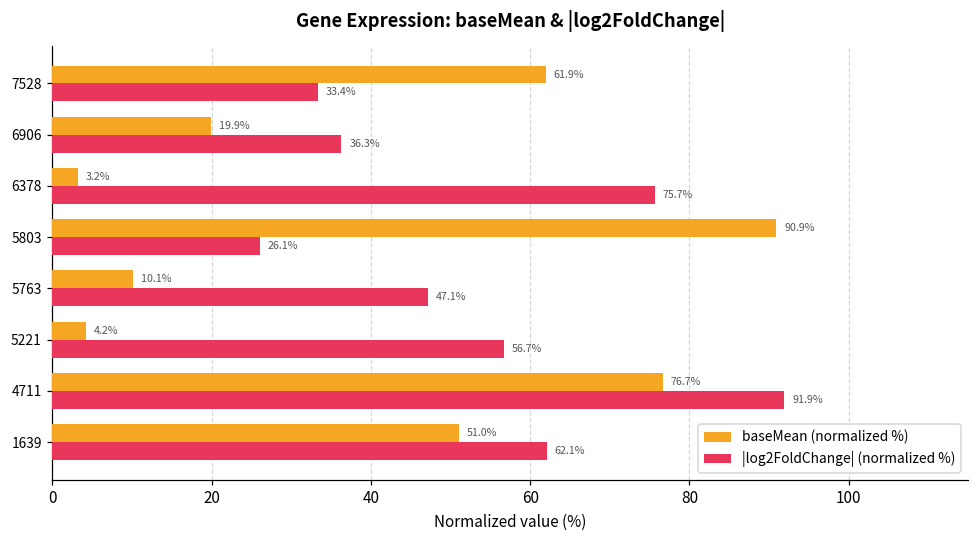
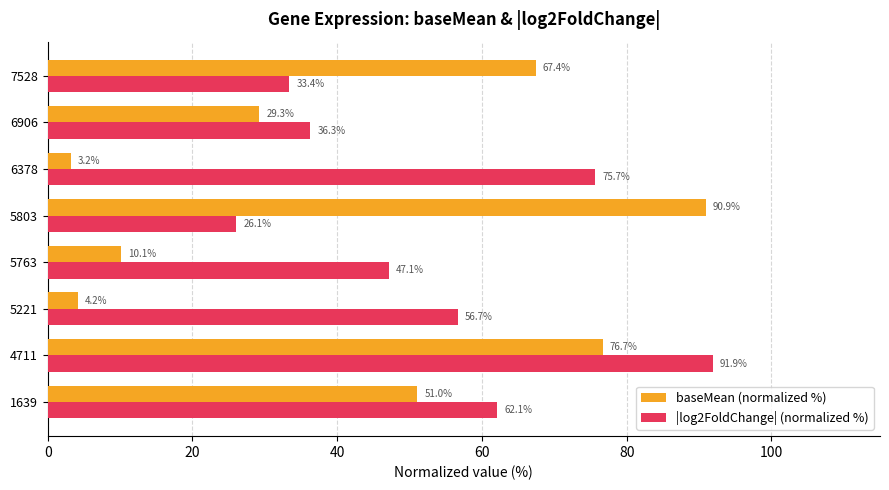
baseMean (normalized %), 7528: 61.9% -> 67.4%
baseMean (normalized %), 6906: 19.9% -> 29.3%
